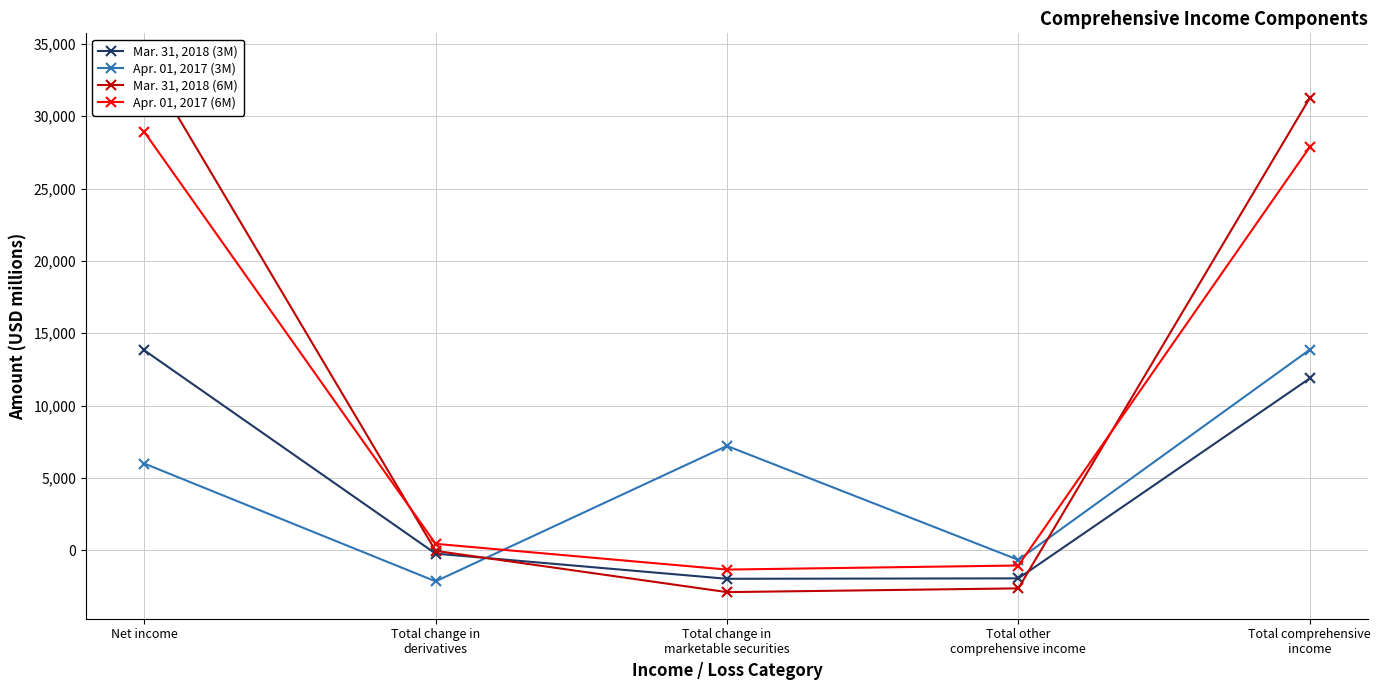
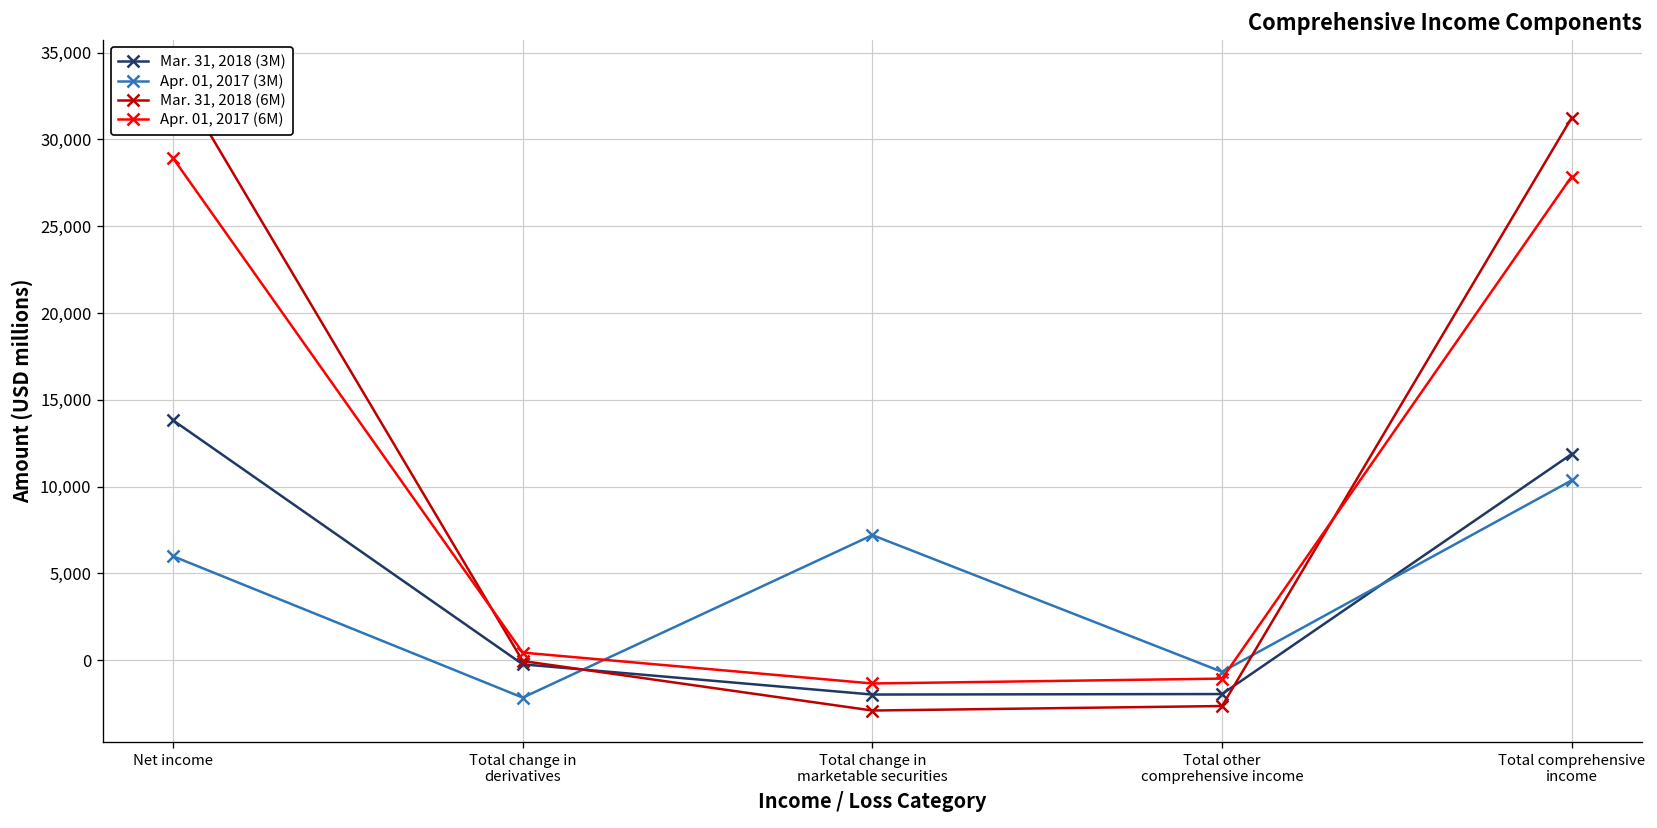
Apr. 01, 2017 (3M), Total comprehensive income: 13,900 -> 10,400
